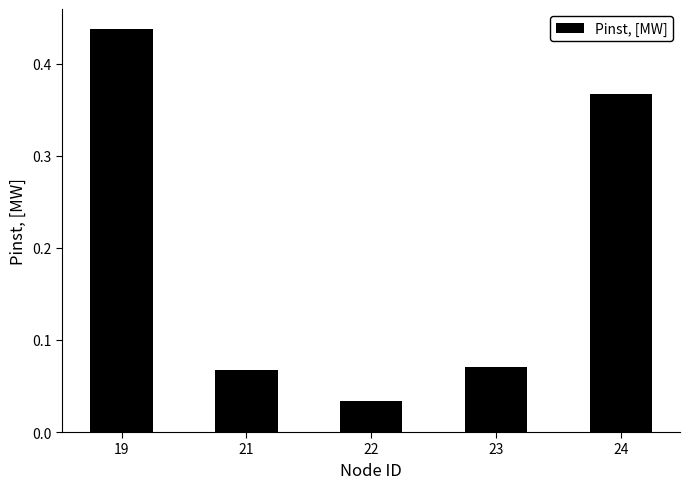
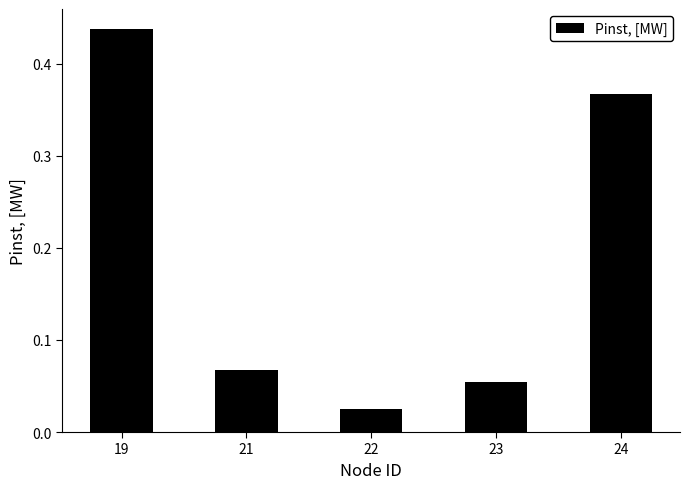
22: 0.03 -> 0.02
23: 0.07 -> 0.05
